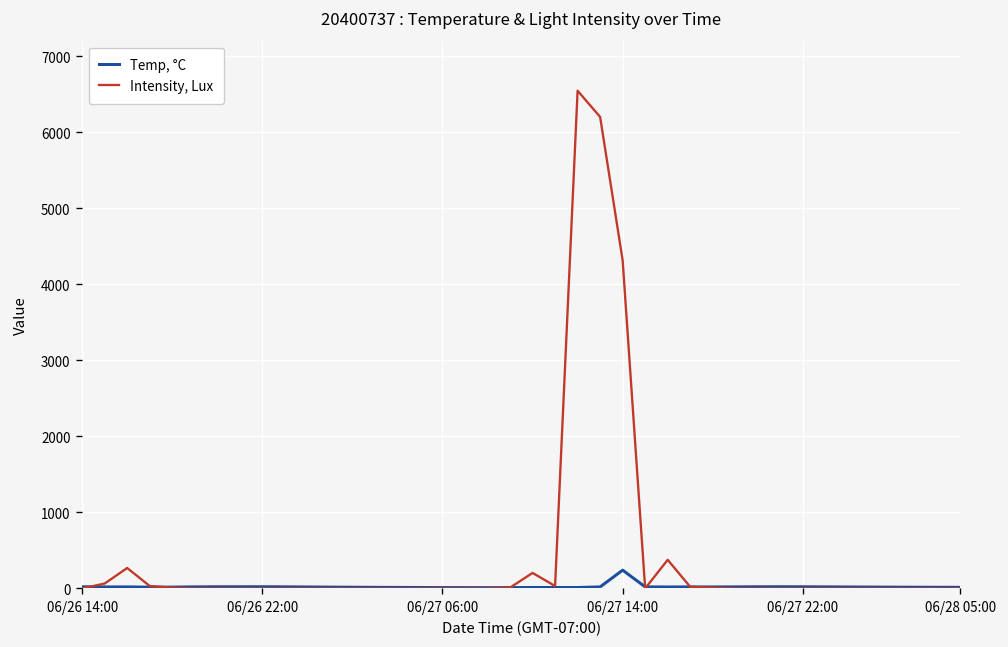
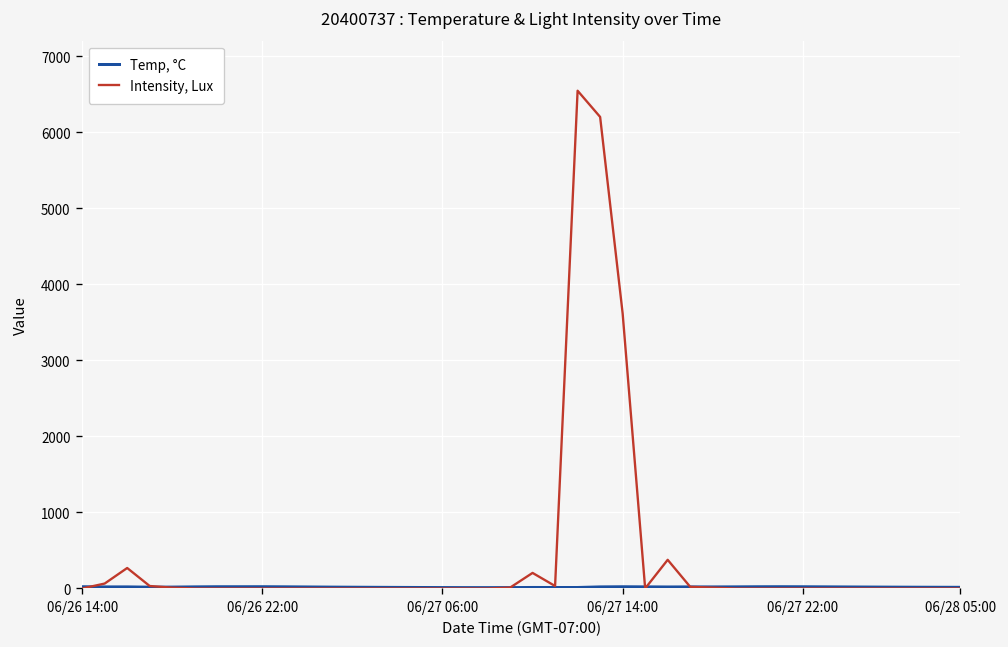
Temp, °C, 06/27 14:00: 200 -> 0
Intensity, Lux, 06/27 14:00: 4300 -> 3600
